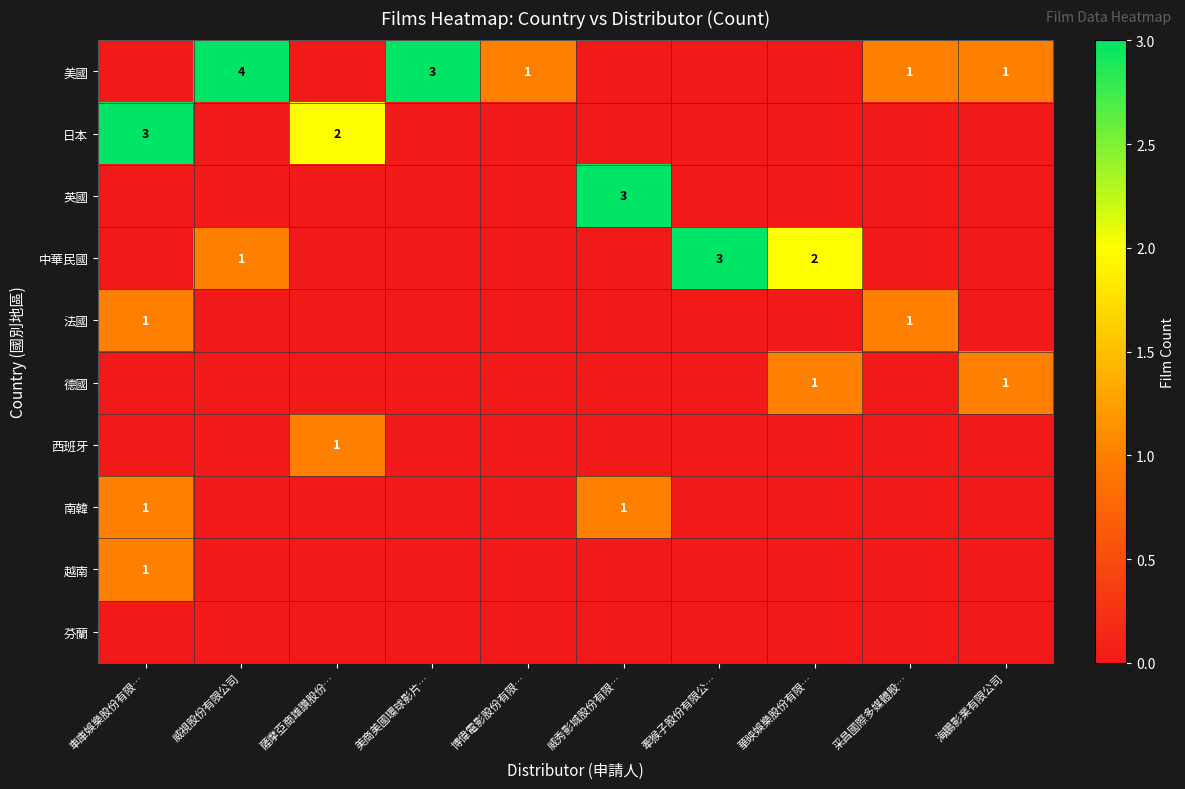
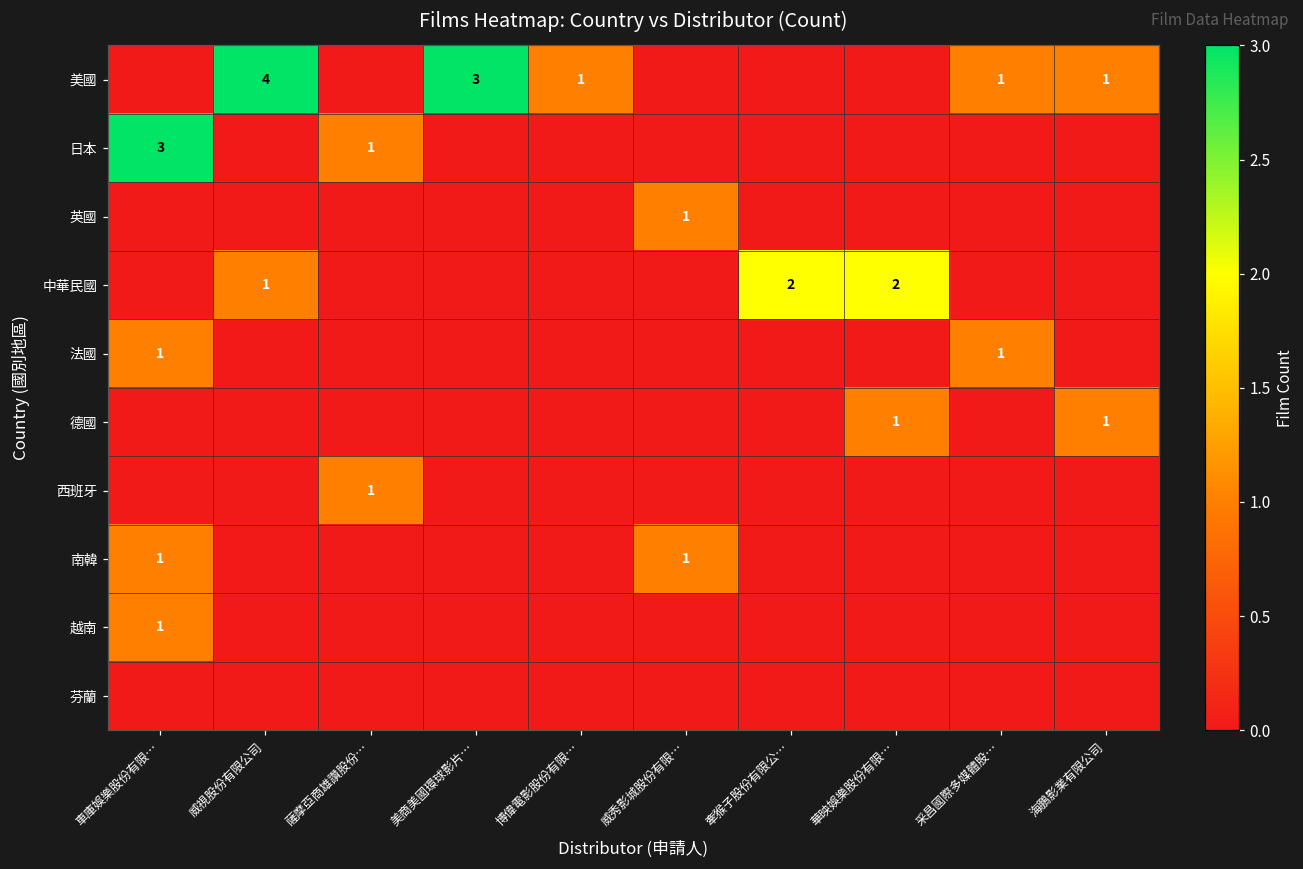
日本, 薩摩亞商雄讚股份…: 2 -> 1
英國, 威秀影城股份有限…: 3 -> 1
中華民國, 牽猴子股份有限公…: 3 -> 2
